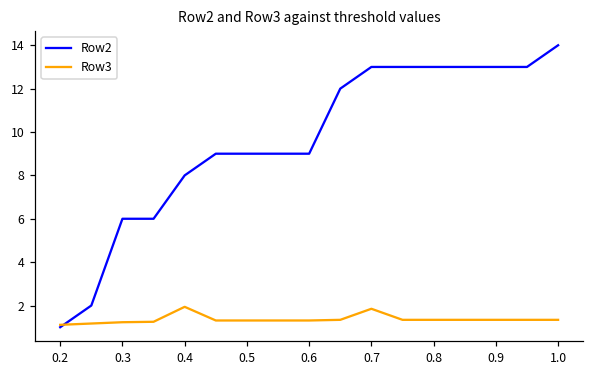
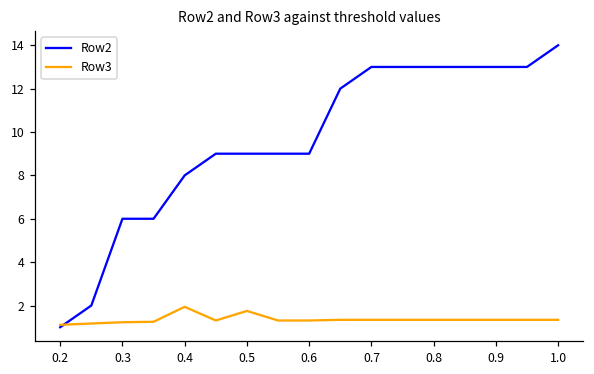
Row3, 0.5: 1.3 -> 1.8
Row3, 0.7: 1.9 -> 1.3
